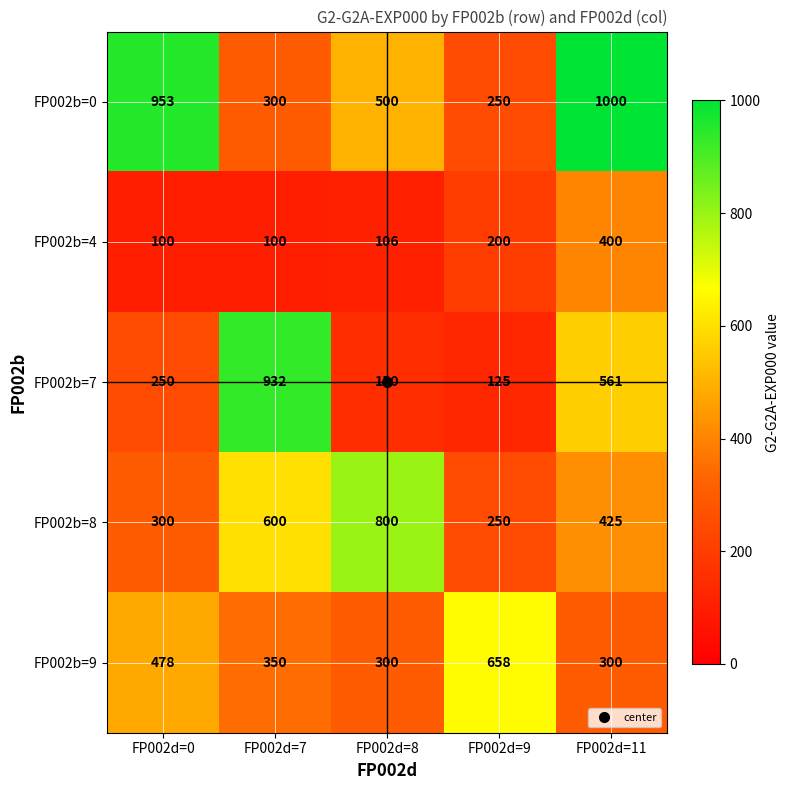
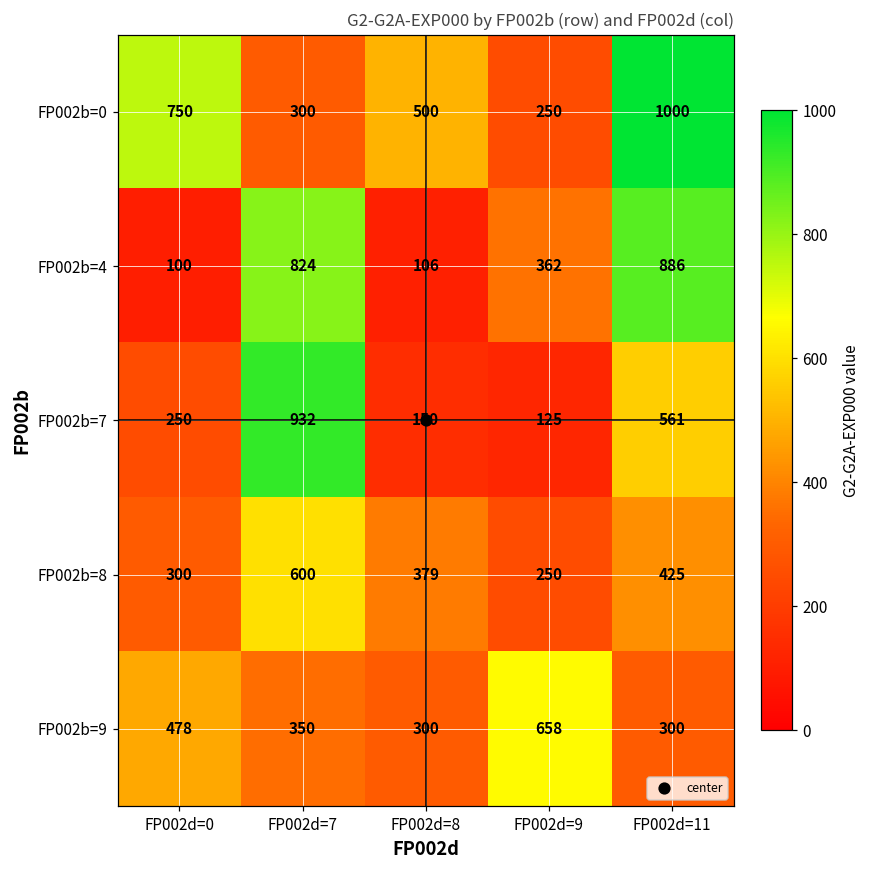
FP002b=0, FP002d=0: 953 -> 750
FP002b=4, FP002d=7: 100 -> 824
FP002b=4, FP002d=9: 200 -> 362
FP002b=4, FP002d=11: 400 -> 886
FP002b=8, FP002d=8: 800 -> 379
